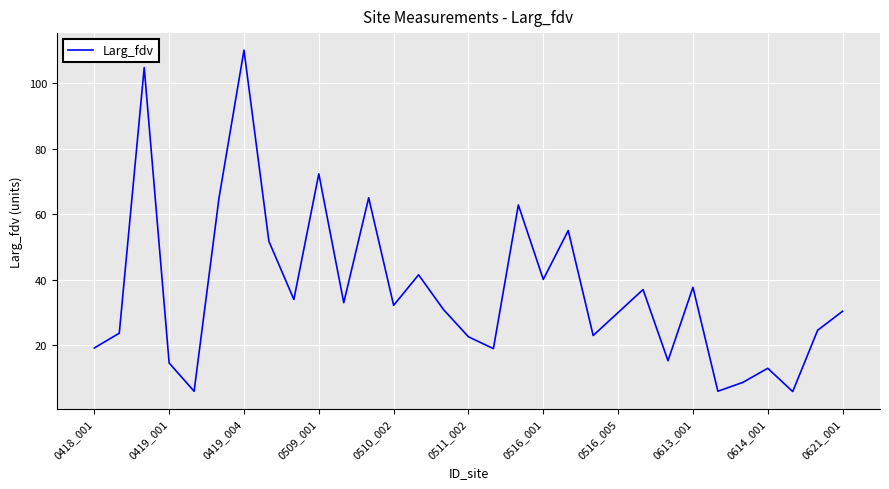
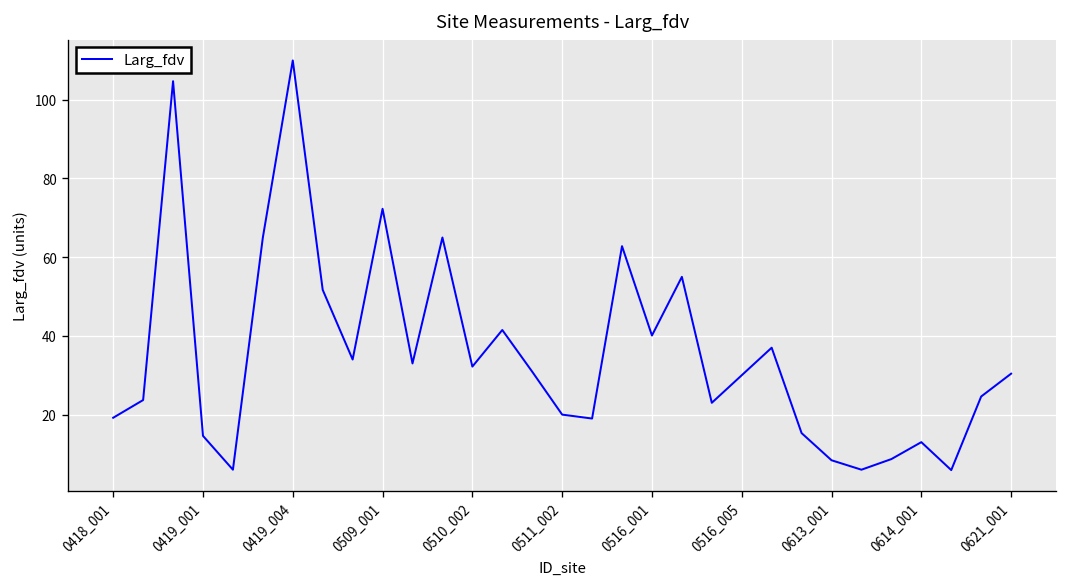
0511_002: 23 -> 20
0613_001: 38 -> 8
